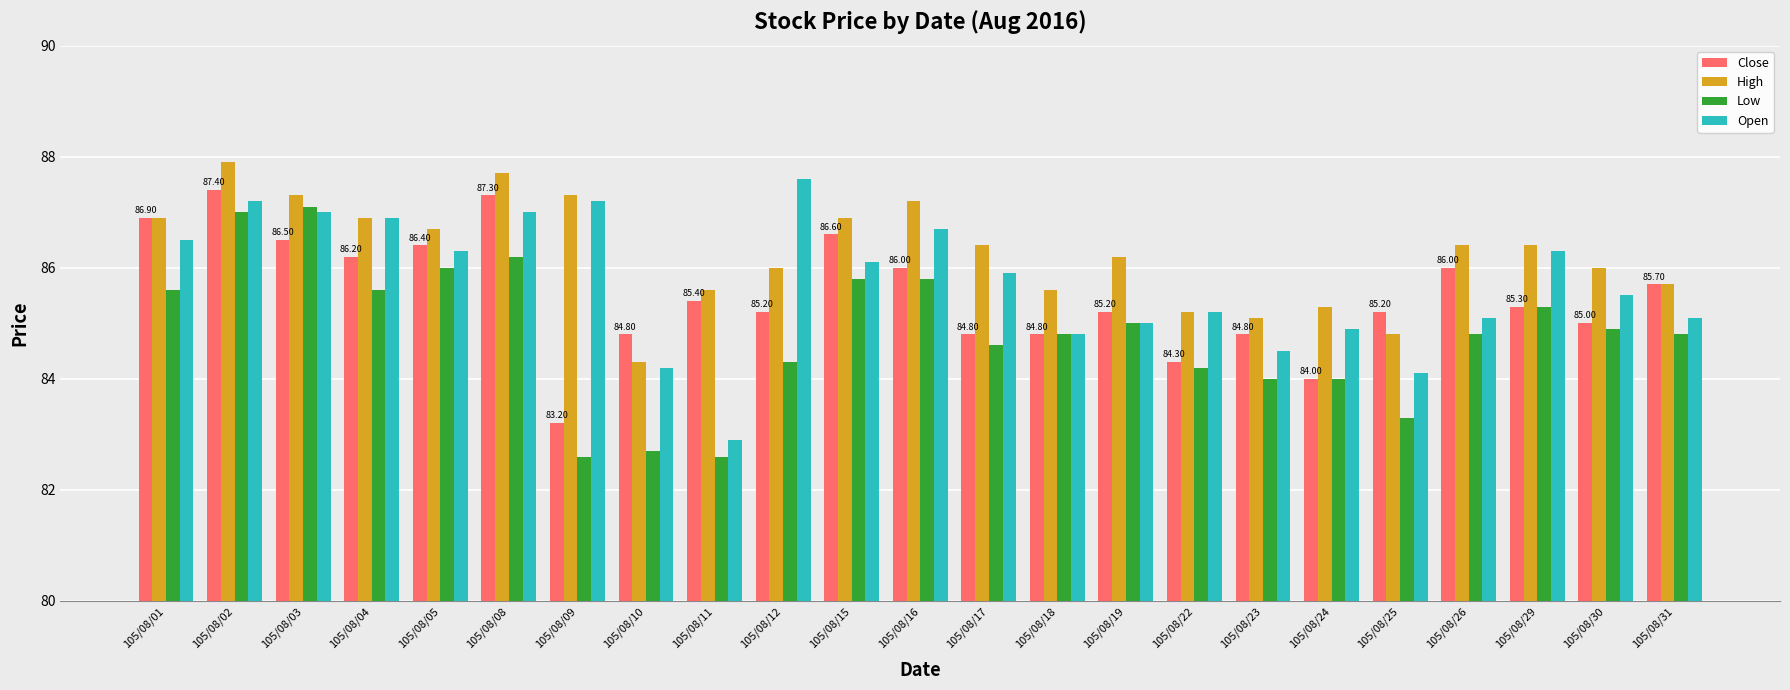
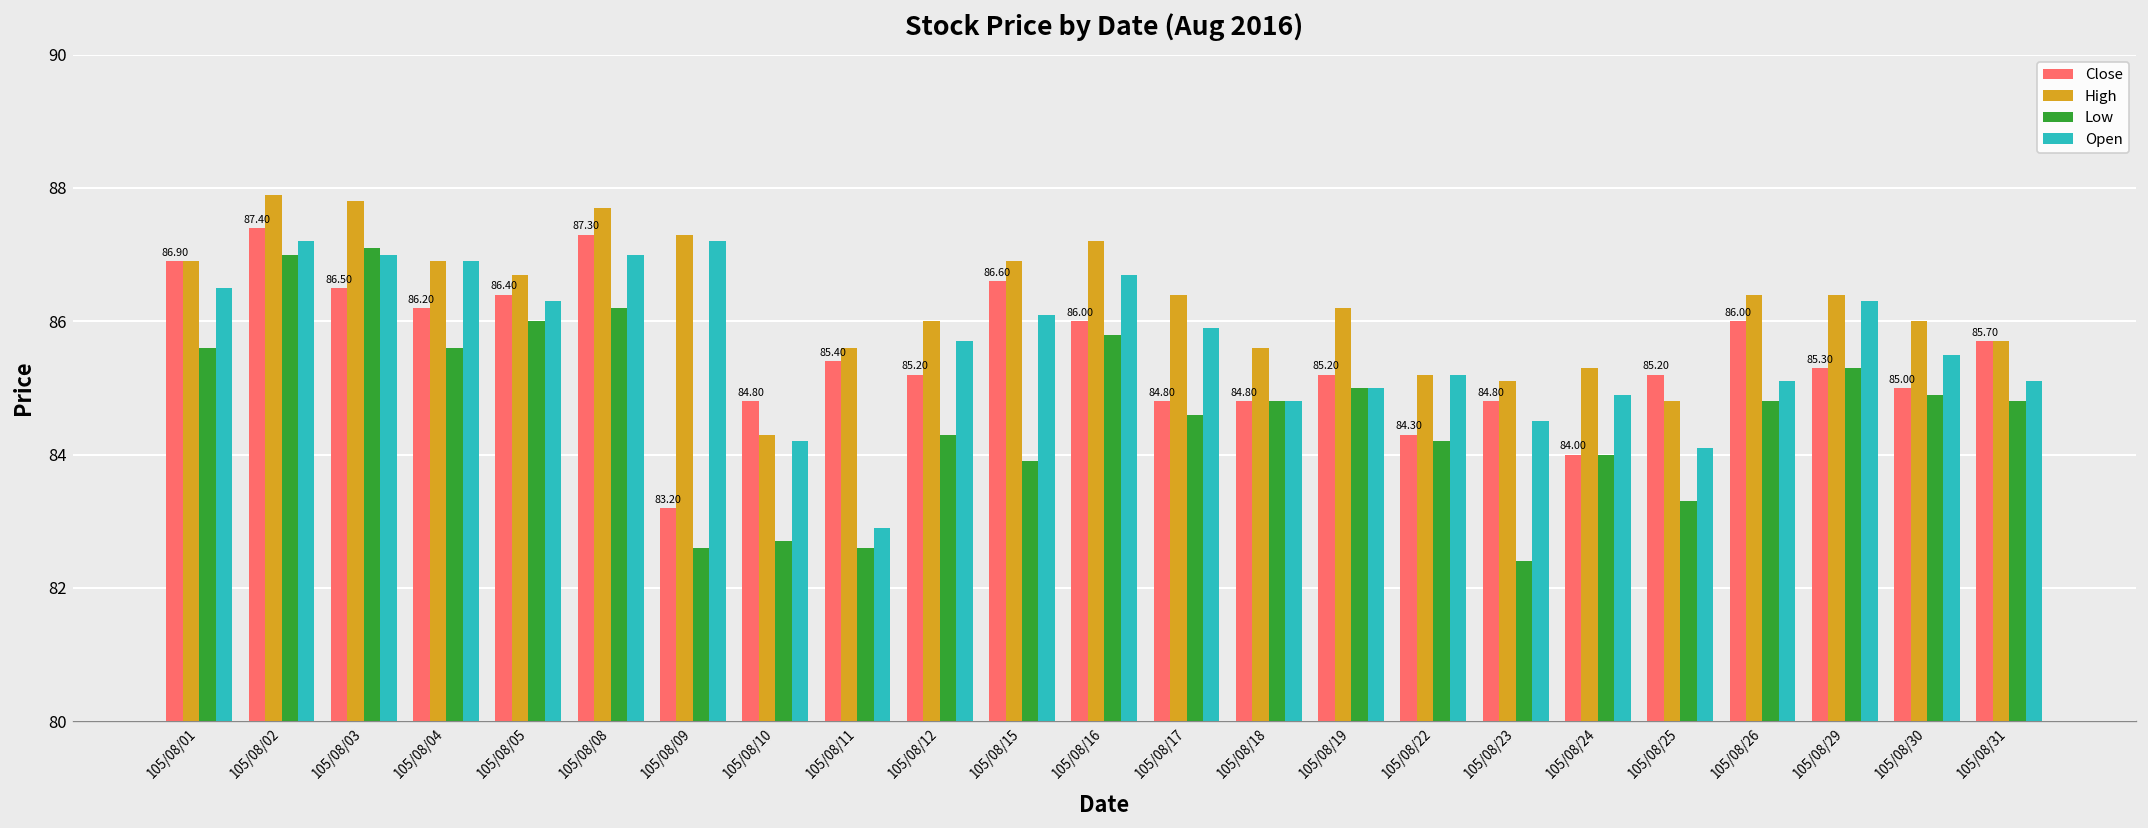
High, 105/08/03: 87.3 -> 87.8
Open, 105/08/12: 87.6 -> 85.7
Low, 105/08/15: 85.8 -> 83.9
Low, 105/08/23: 84.0 -> 82.4
